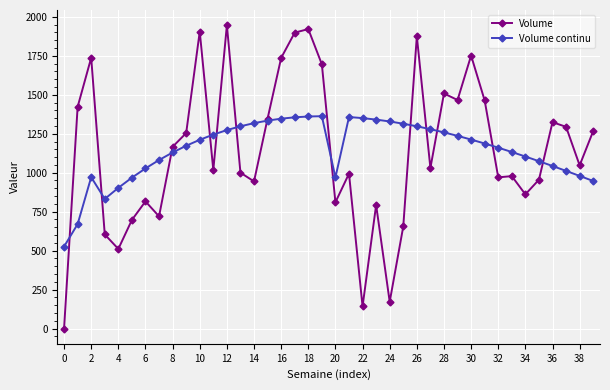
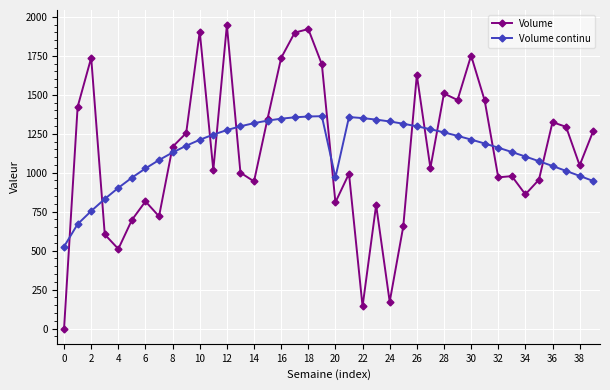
Volume continu, 2: 970 -> 750
Volume, 26: 1880 -> 1630
